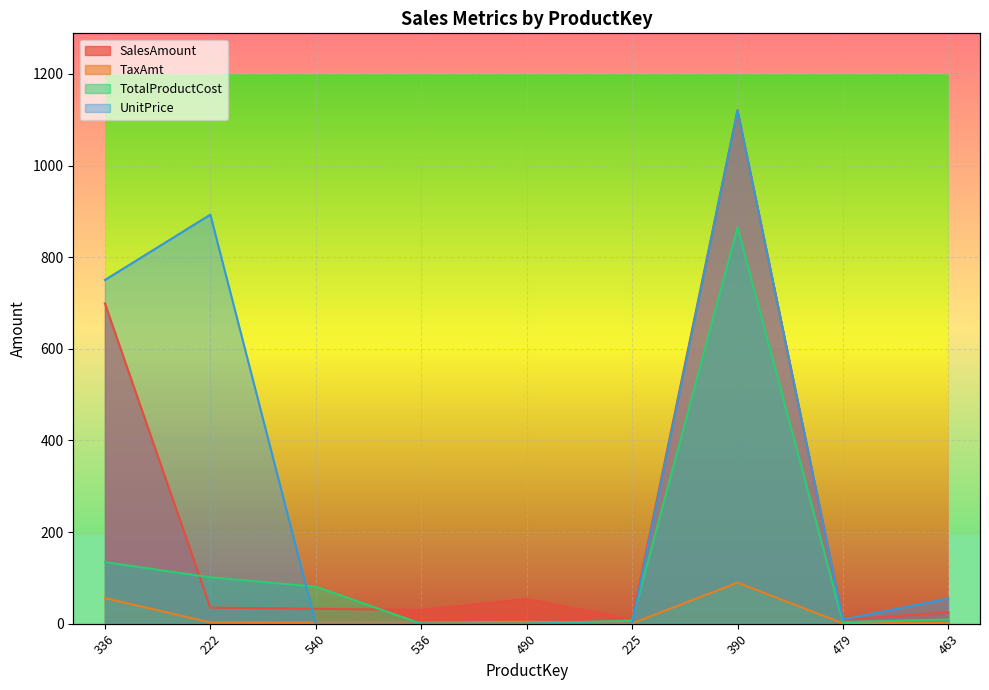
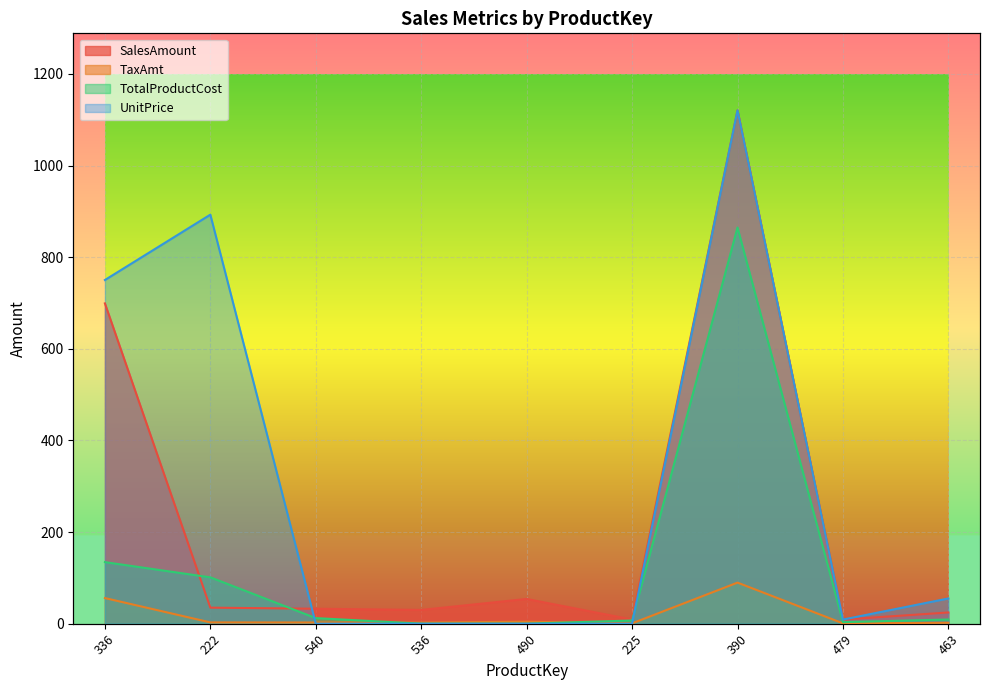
TotalProductCost, 540: 80 -> 10
